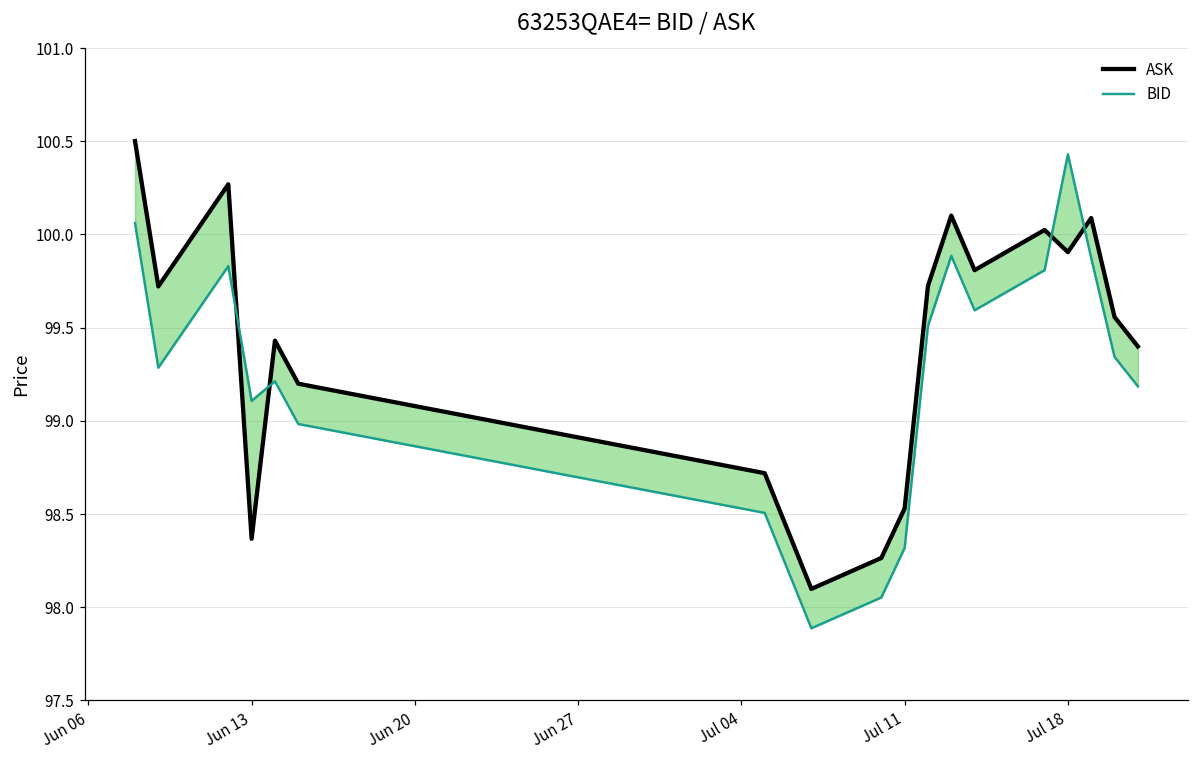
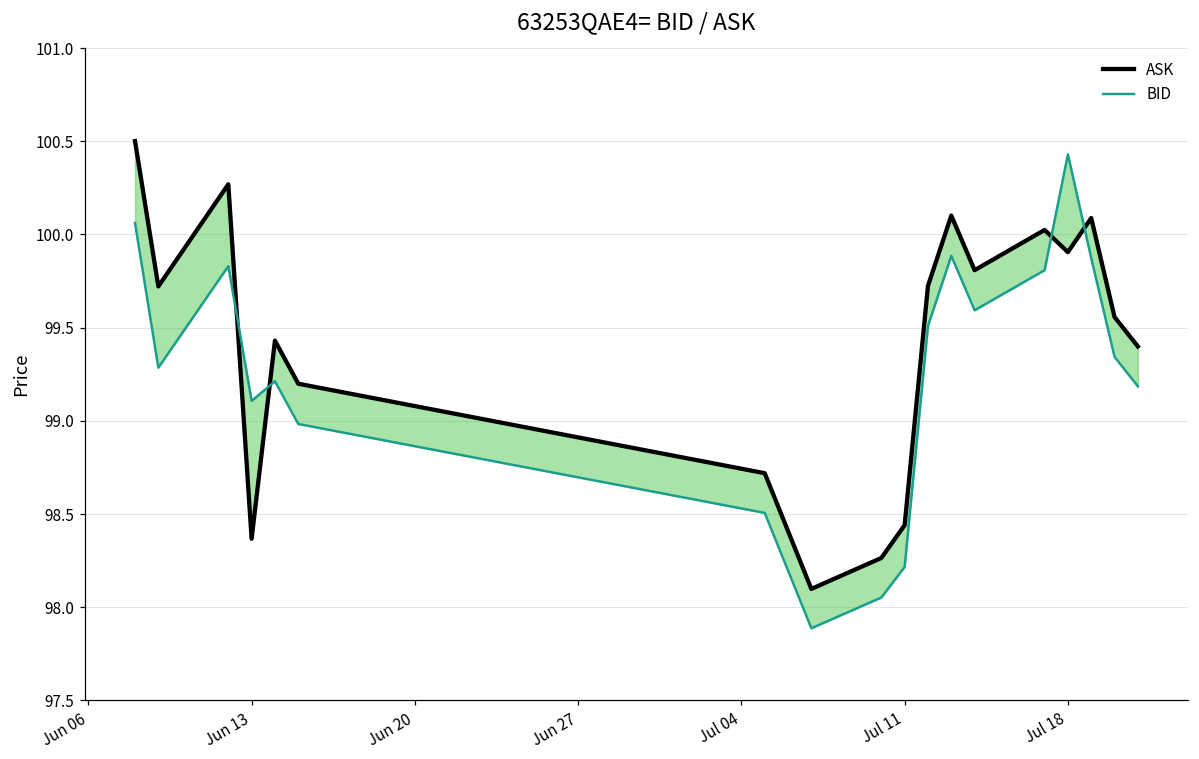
ASK, Jul 11: 98.53 -> 98.44
BID, Jul 11: 98.32 -> 98.22
